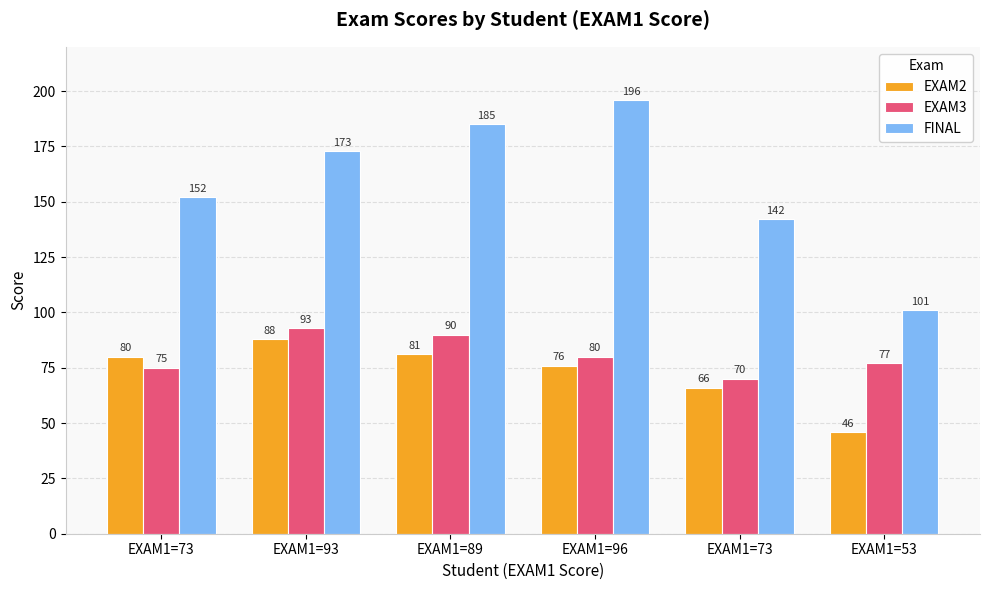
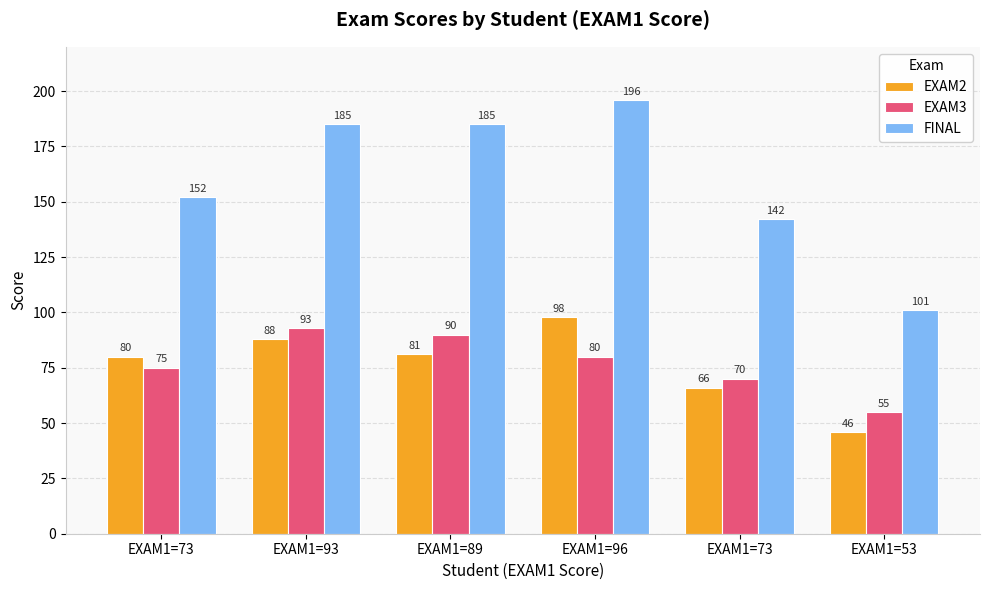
FINAL, EXAM1=93: 173 -> 185
EXAM2, EXAM1=96: 76 -> 98
EXAM3, EXAM1=53: 77 -> 55
